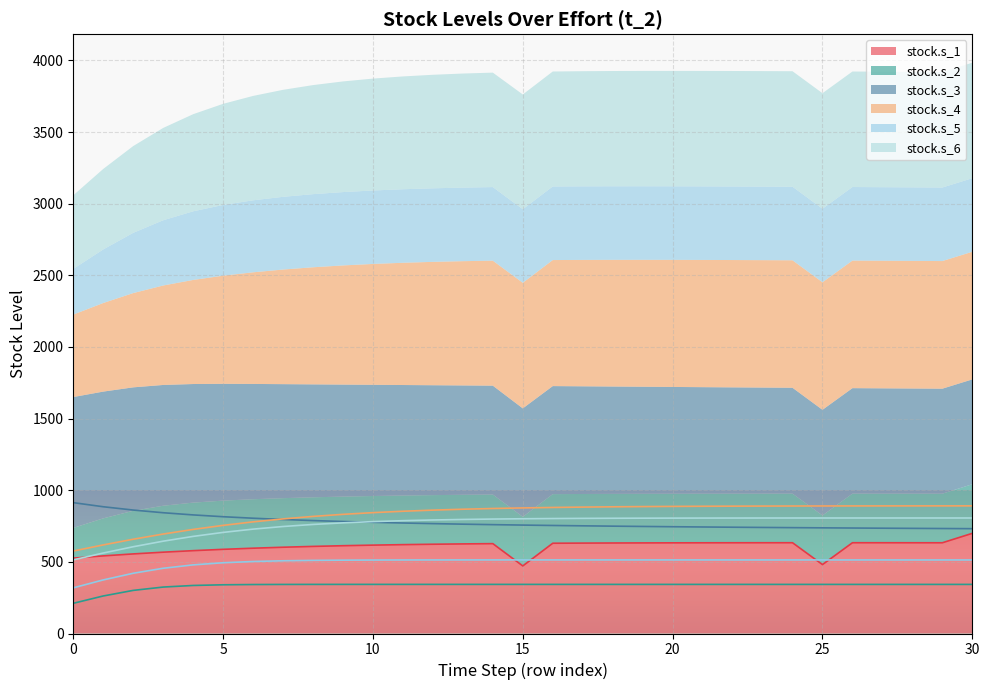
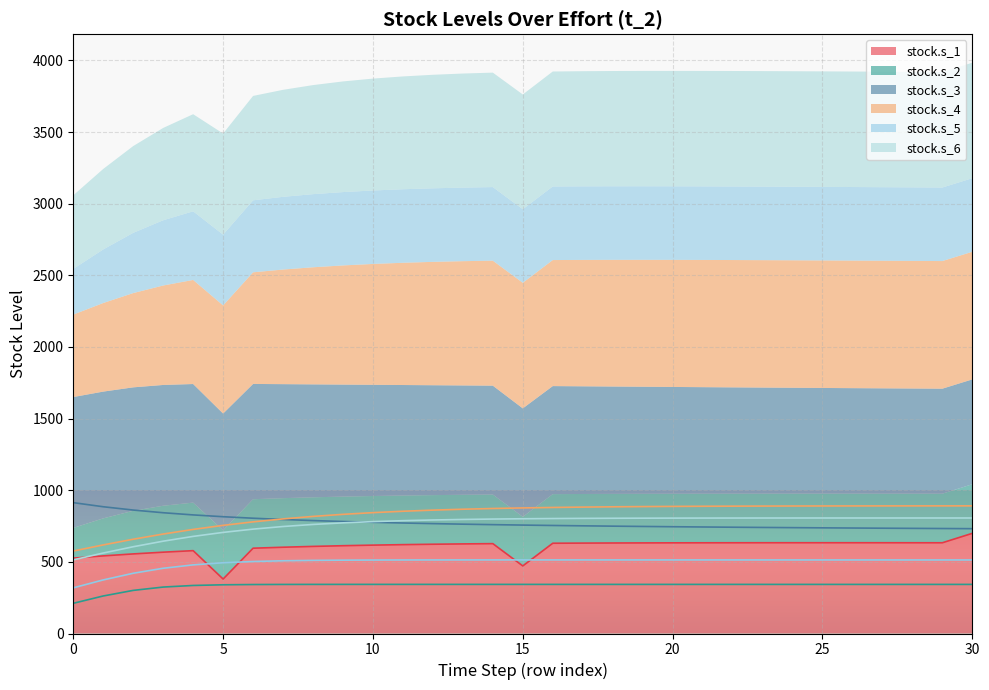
stock.s_1, 5: 590 -> 380
stock.s_1, 25: 480 -> 630
